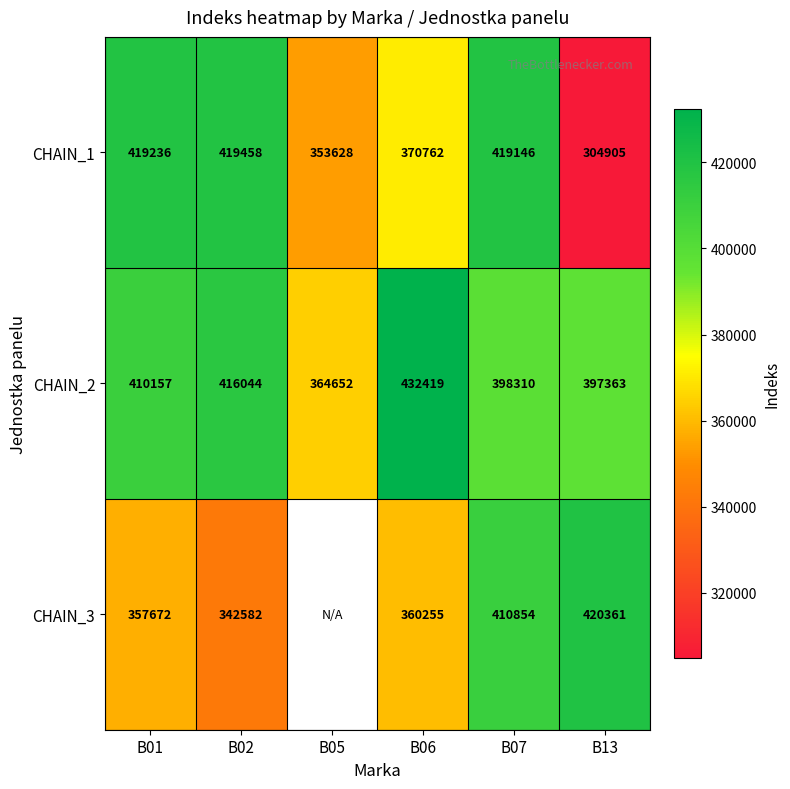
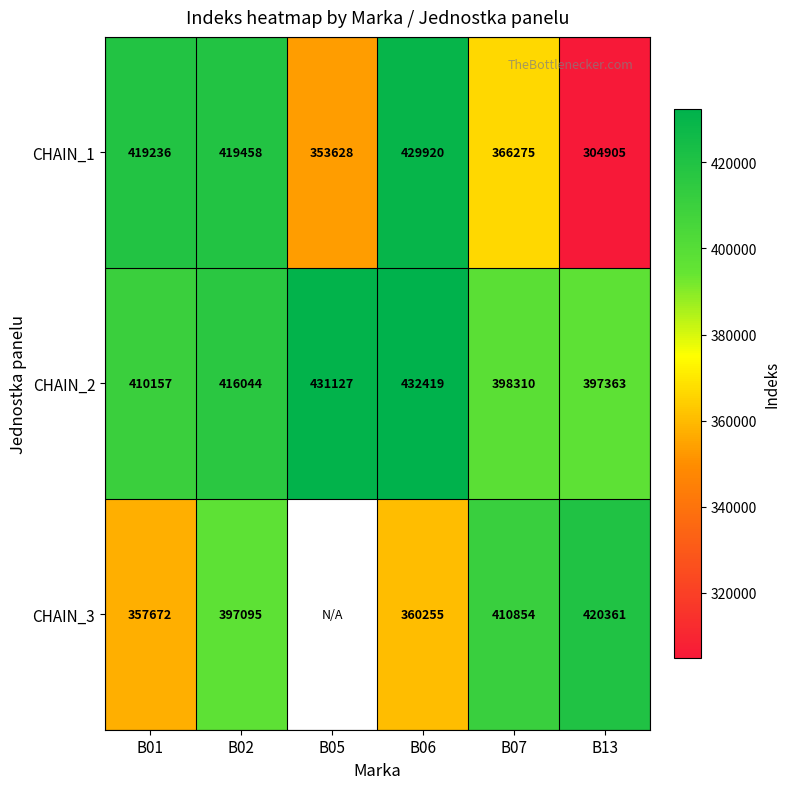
CHAIN_1, B06: 370762 -> 429920
CHAIN_1, B07: 419146 -> 366275
CHAIN_2, B05: 364652 -> 431127
CHAIN_3, B02: 342582 -> 397095
